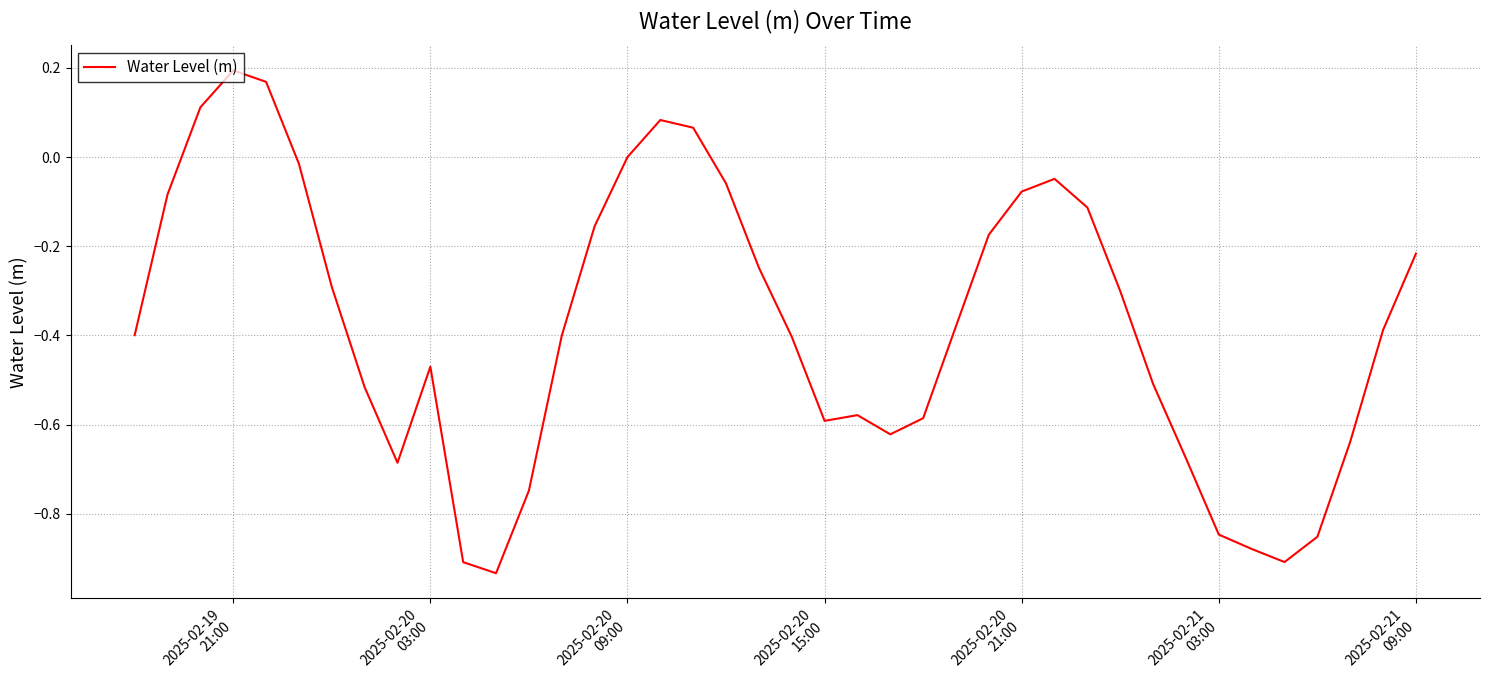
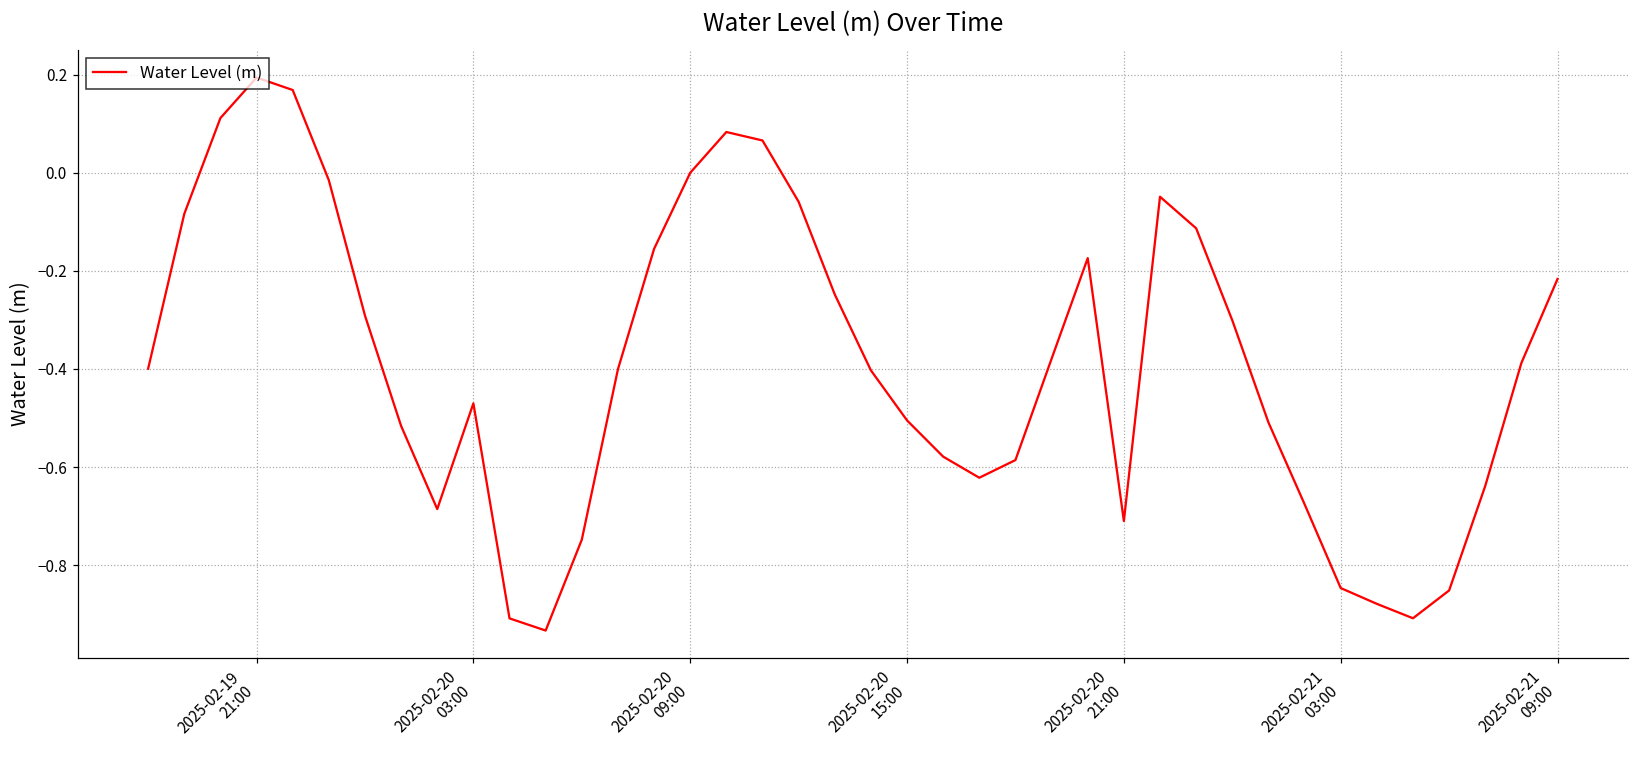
2025-02-20 15:00: -0.59 -> -0.50
2025-02-20 21:00: -0.08 -> -0.71
